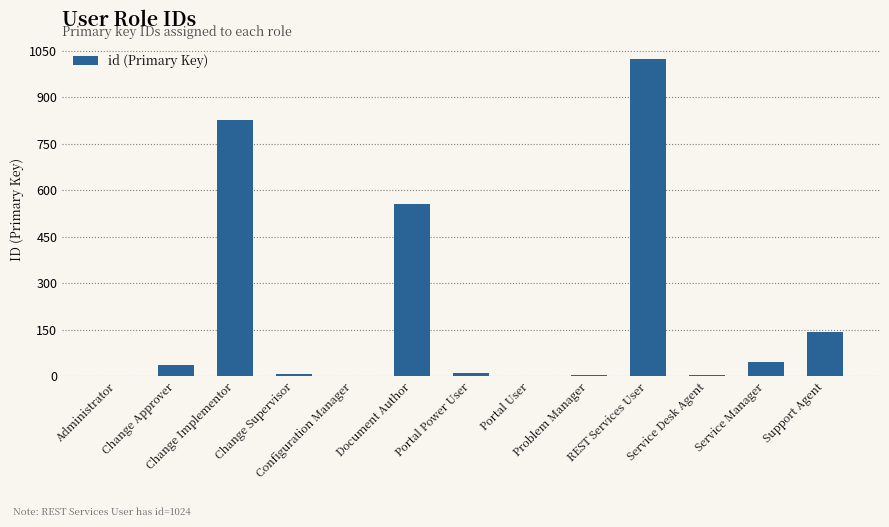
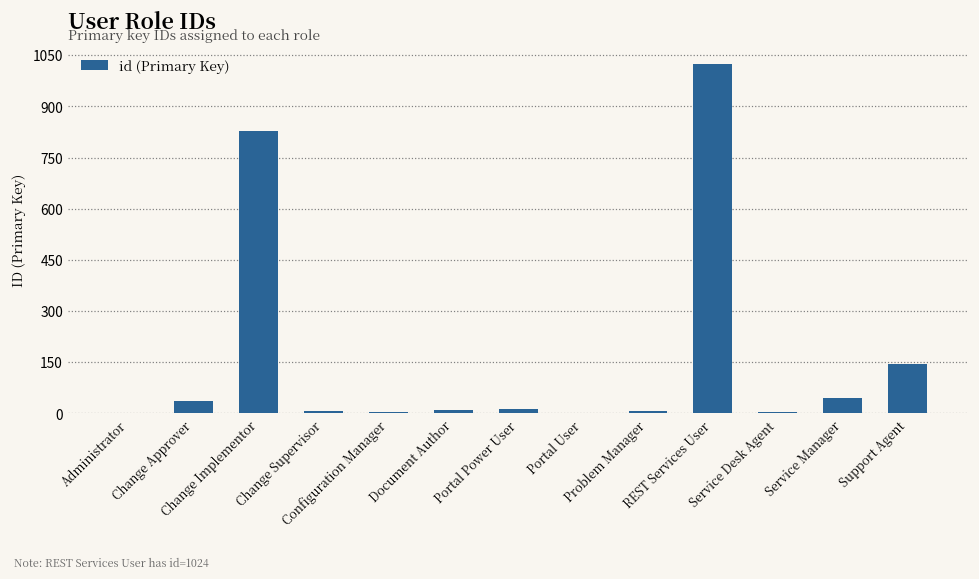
Document Author: 560 -> 10
